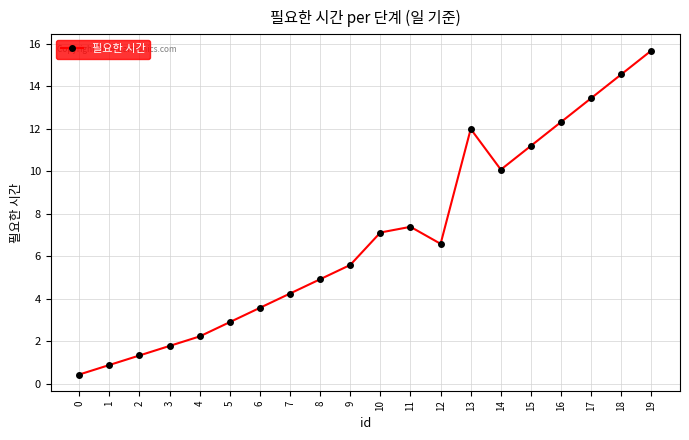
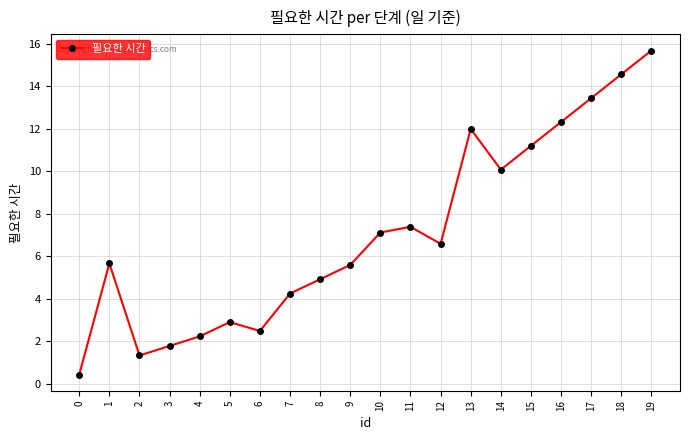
1: 0.9 -> 5.7
6: 3.6 -> 2.5
